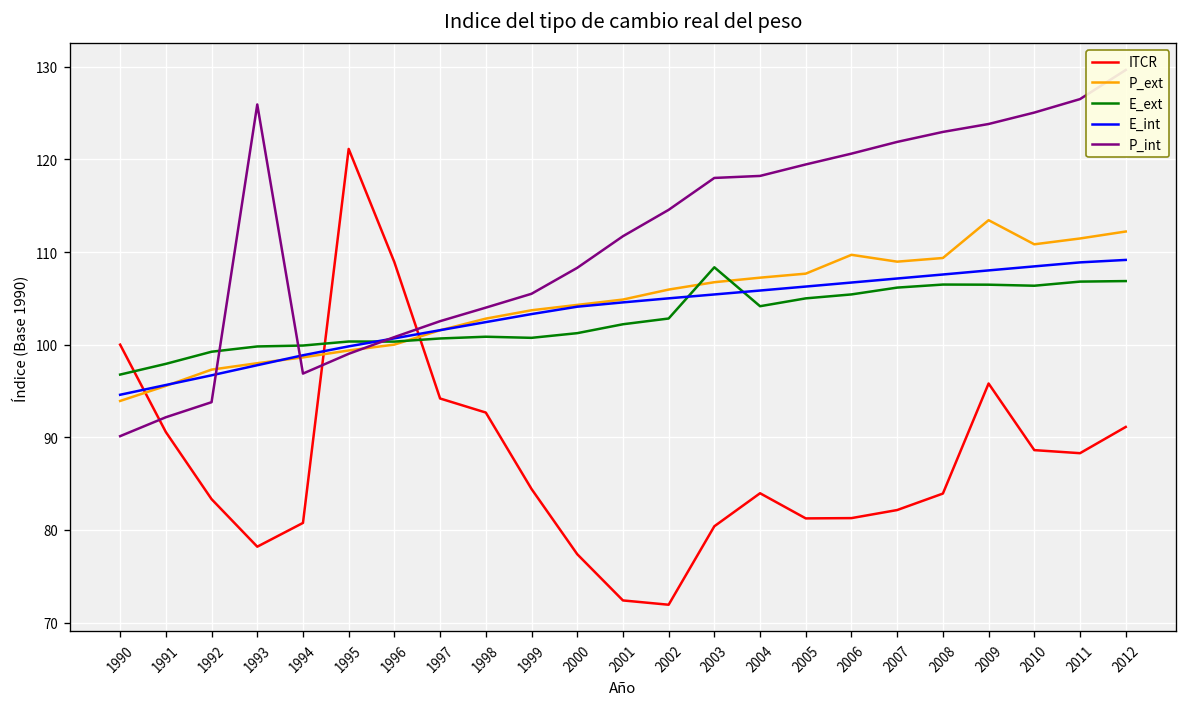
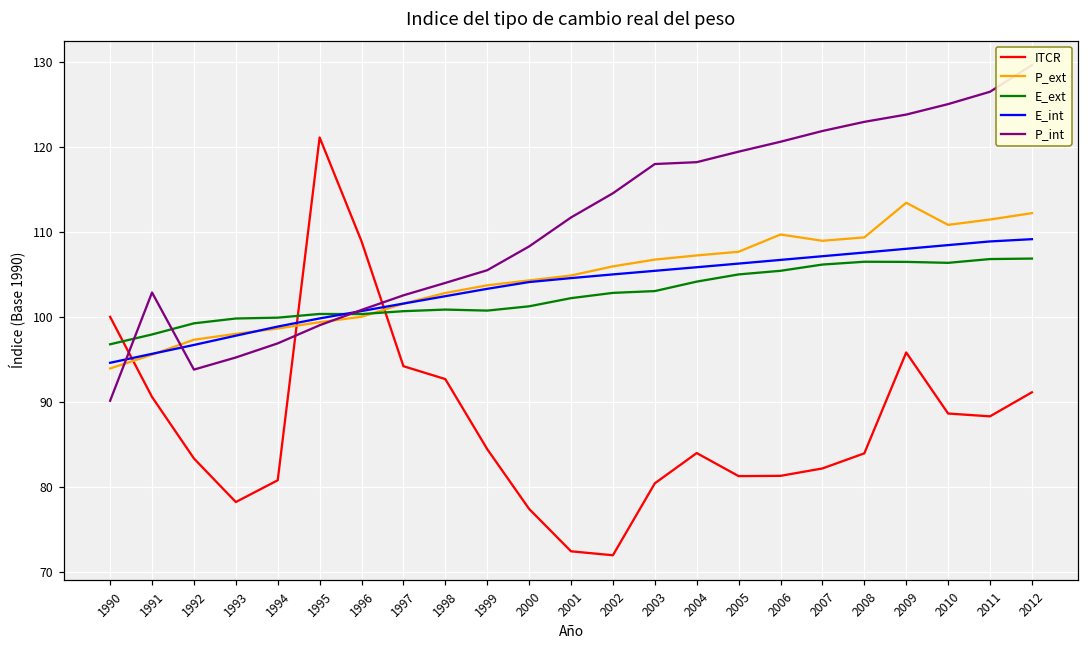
P_int, 1991: 92 -> 103
P_int, 1993: 126 -> 95
E_ext, 2003: 108 -> 103
